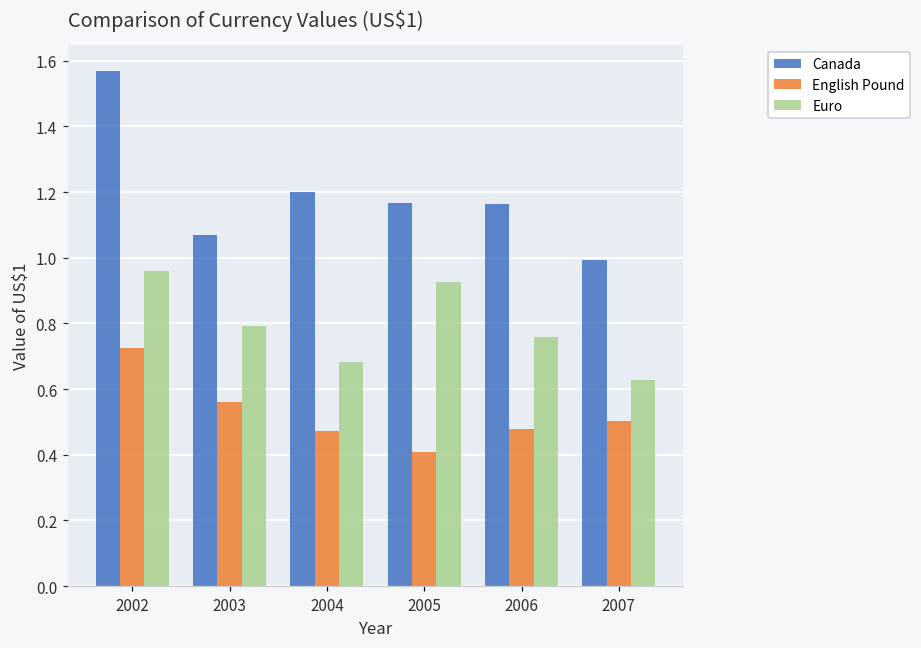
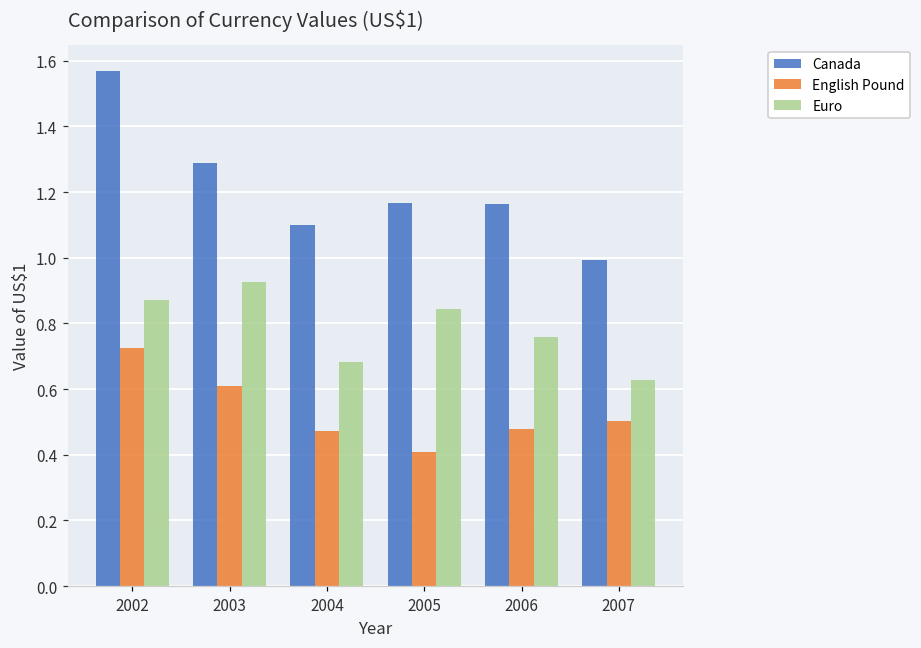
Euro, 2002: 0.96 -> 0.87
Canada, 2003: 1.07 -> 1.29
English Pound, 2003: 0.56 -> 0.61
Euro, 2003: 0.79 -> 0.93
Canada, 2004: 1.2 -> 1.1
Euro, 2005: 0.93 -> 0.85
